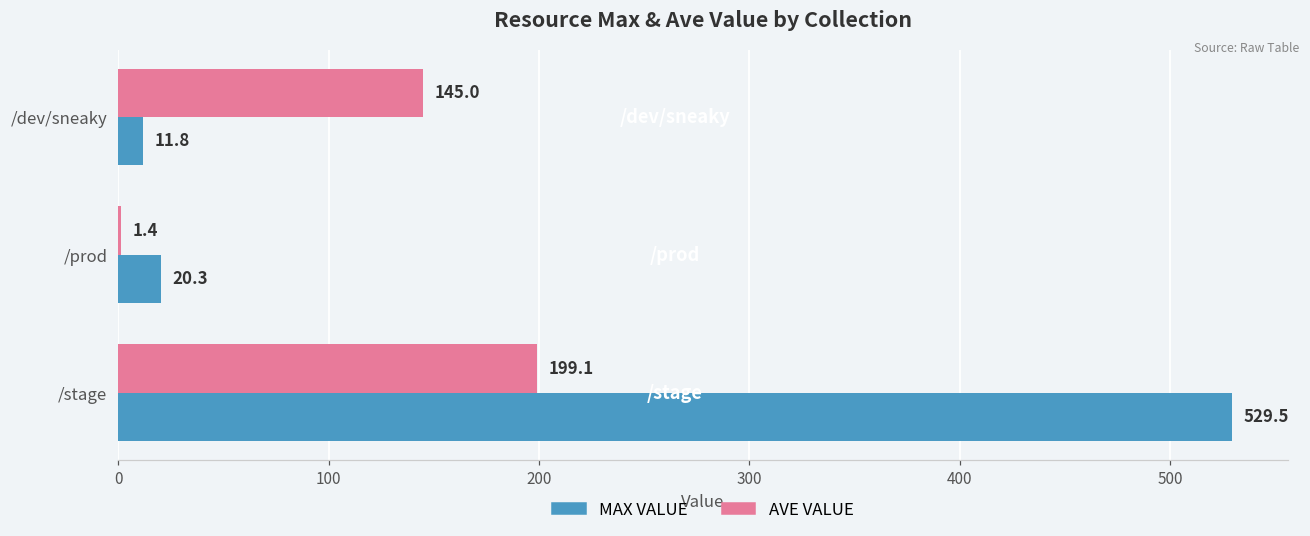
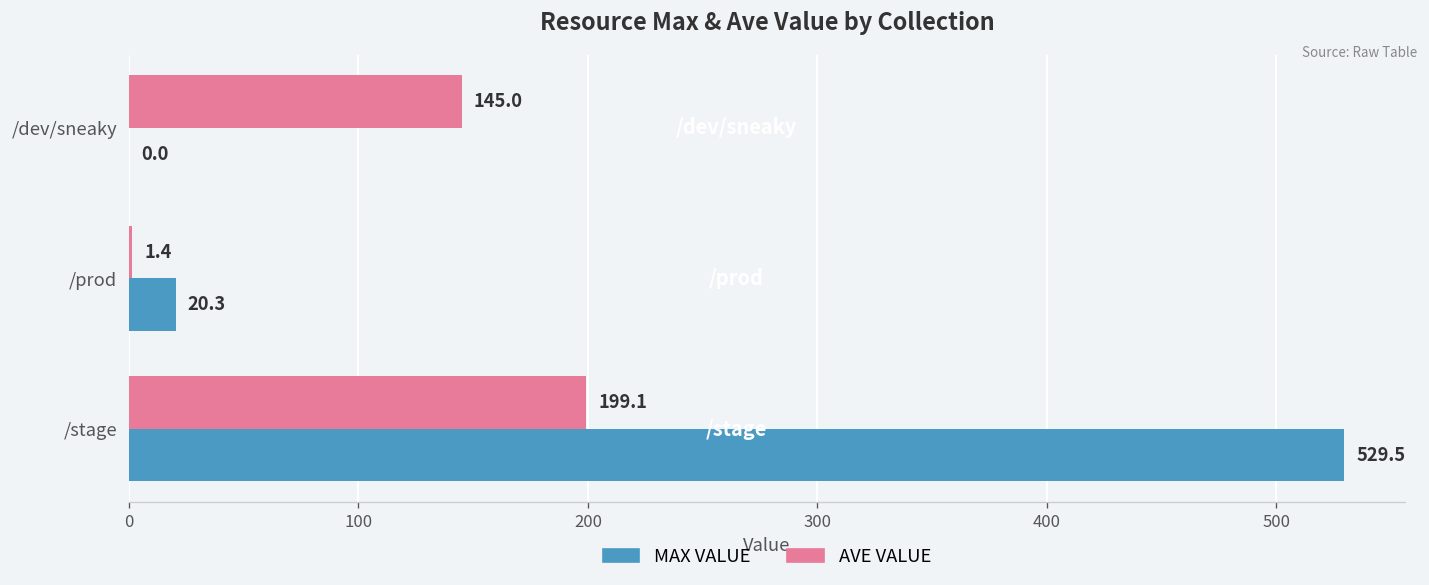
MAX VALUE, /dev/sneaky: 11.8 -> 0.0
